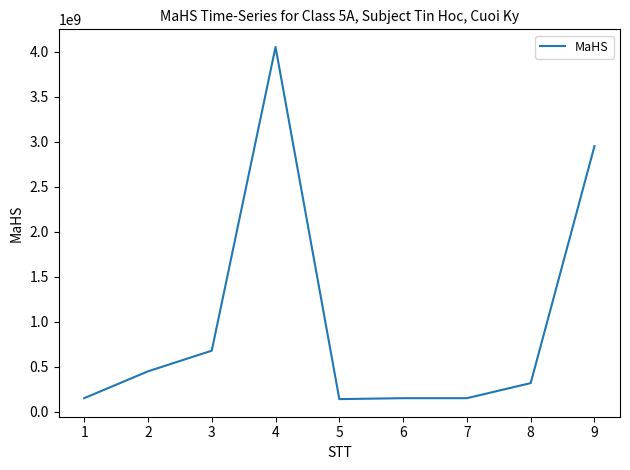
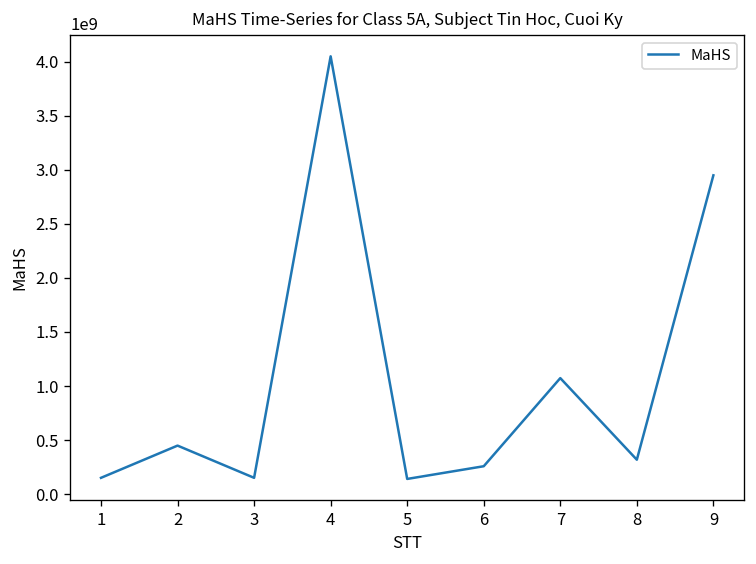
3: 700000000 -> 200000000
6: 200000000 -> 300000000
7: 200000000 -> 1100000000
